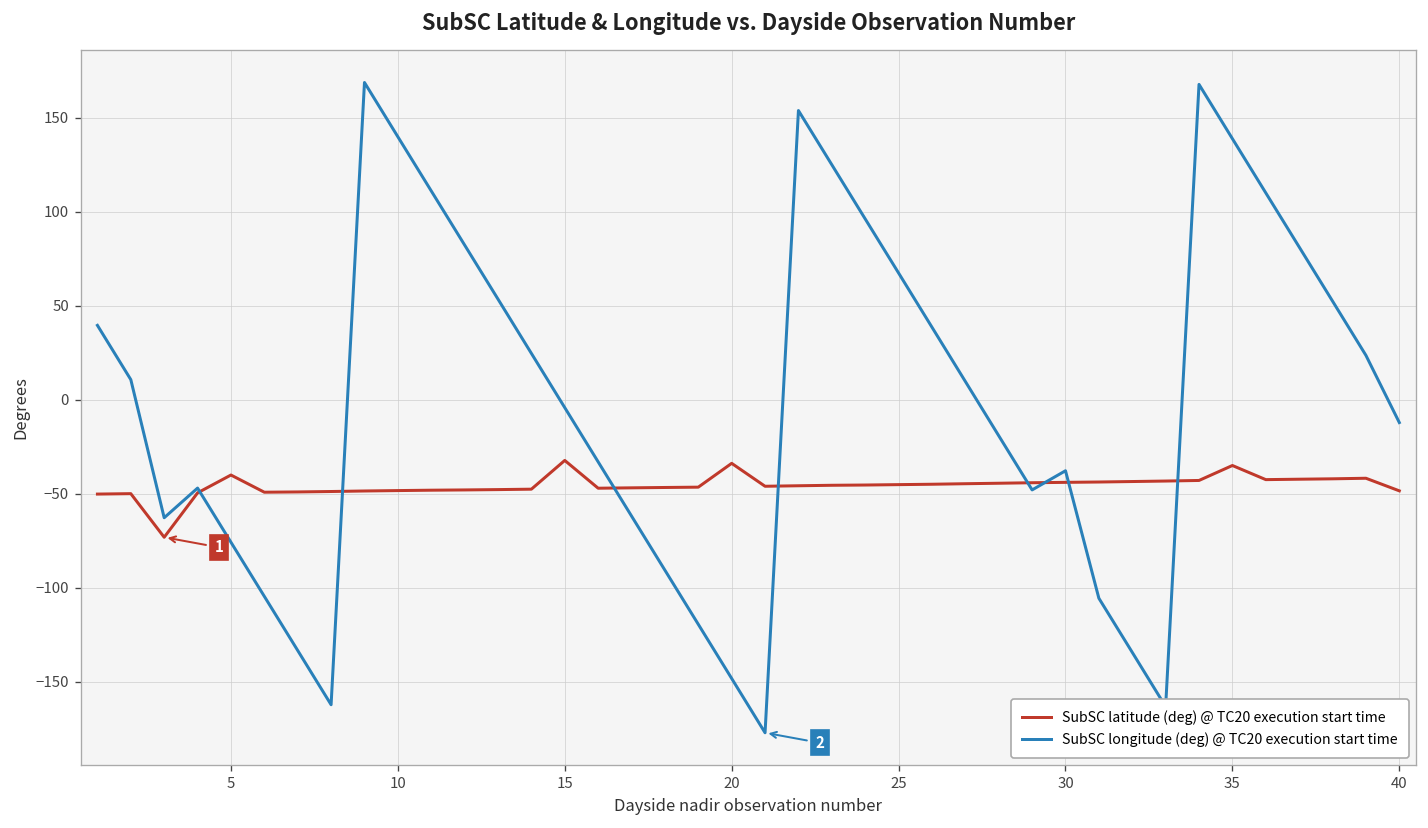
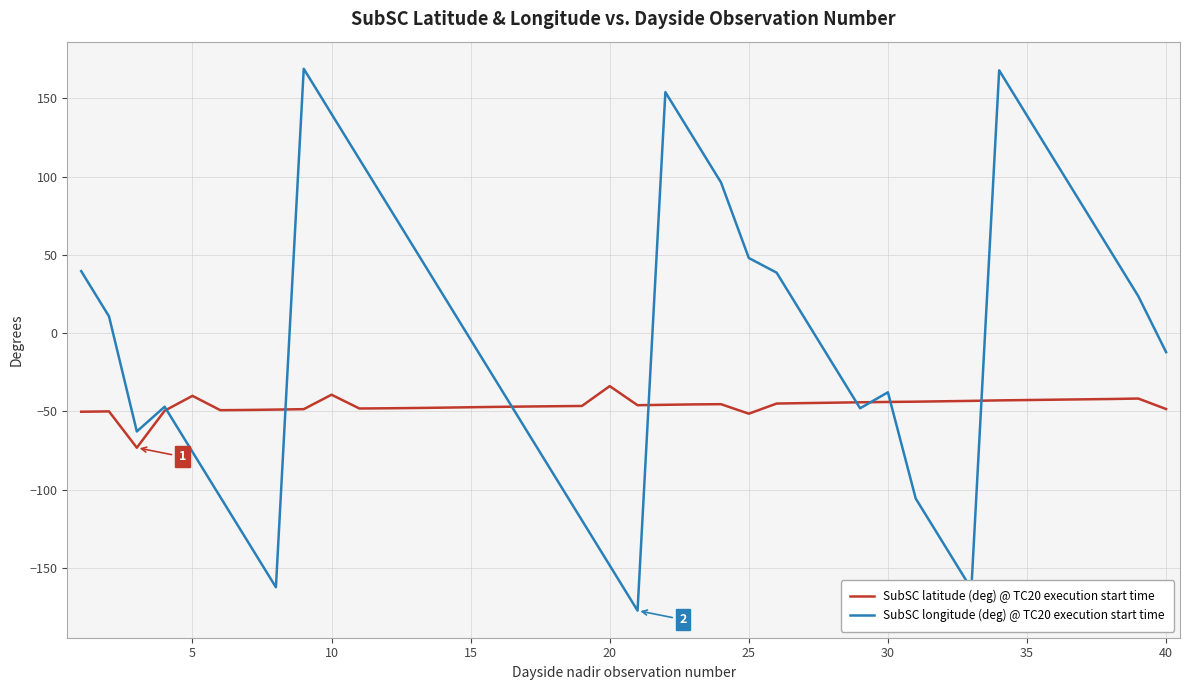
SubSC latitude (deg) @ TC20 execution start time, 10: -48 -> -39
SubSC latitude (deg) @ TC20 execution start time, 15: -32 -> -47
SubSC latitude (deg) @ TC20 execution start time, 25: -45 -> -51
SubSC longitude (deg) @ TC20 execution start time, 25: 67 -> 48
SubSC latitude (deg) @ TC20 execution start time, 35: -35 -> -43
